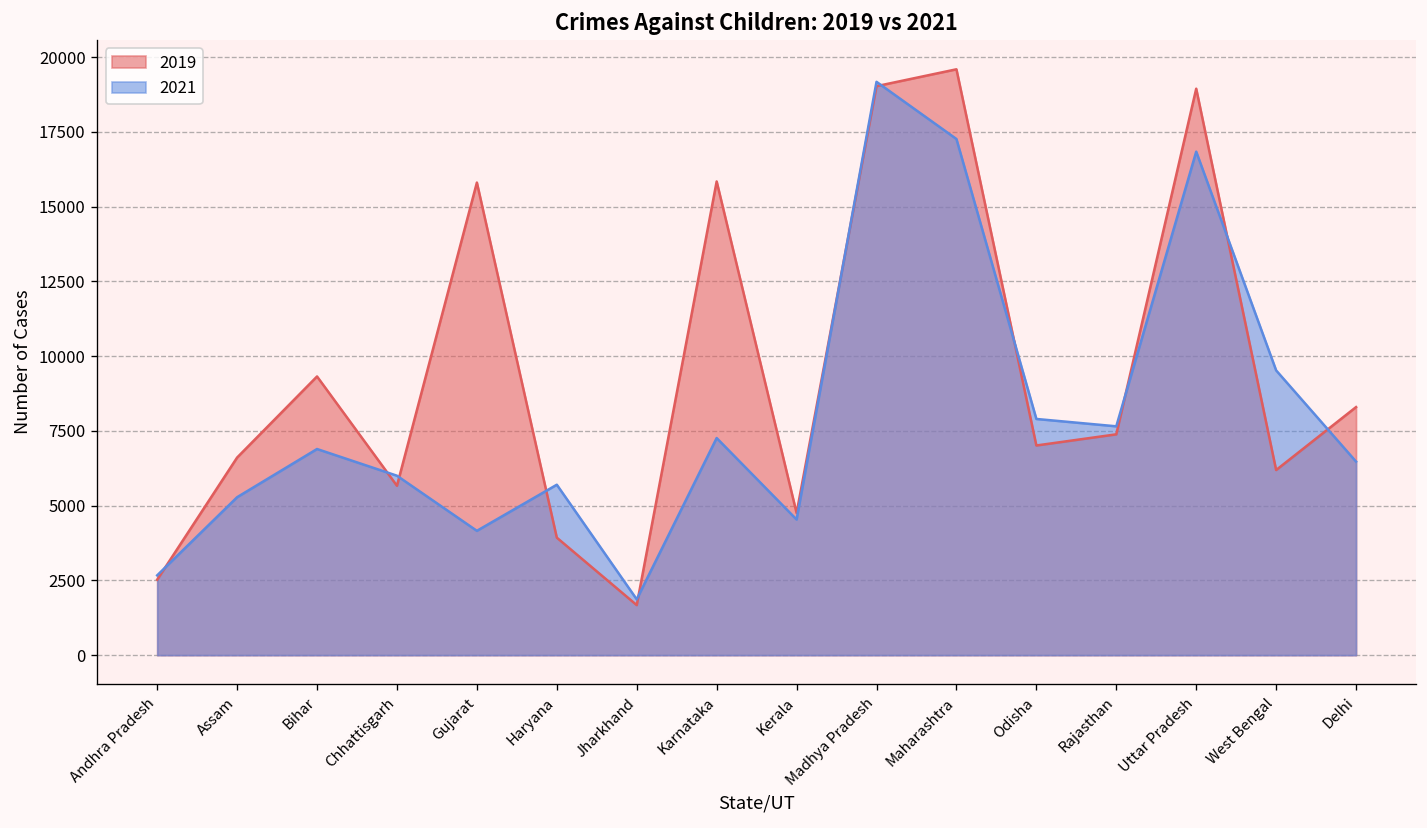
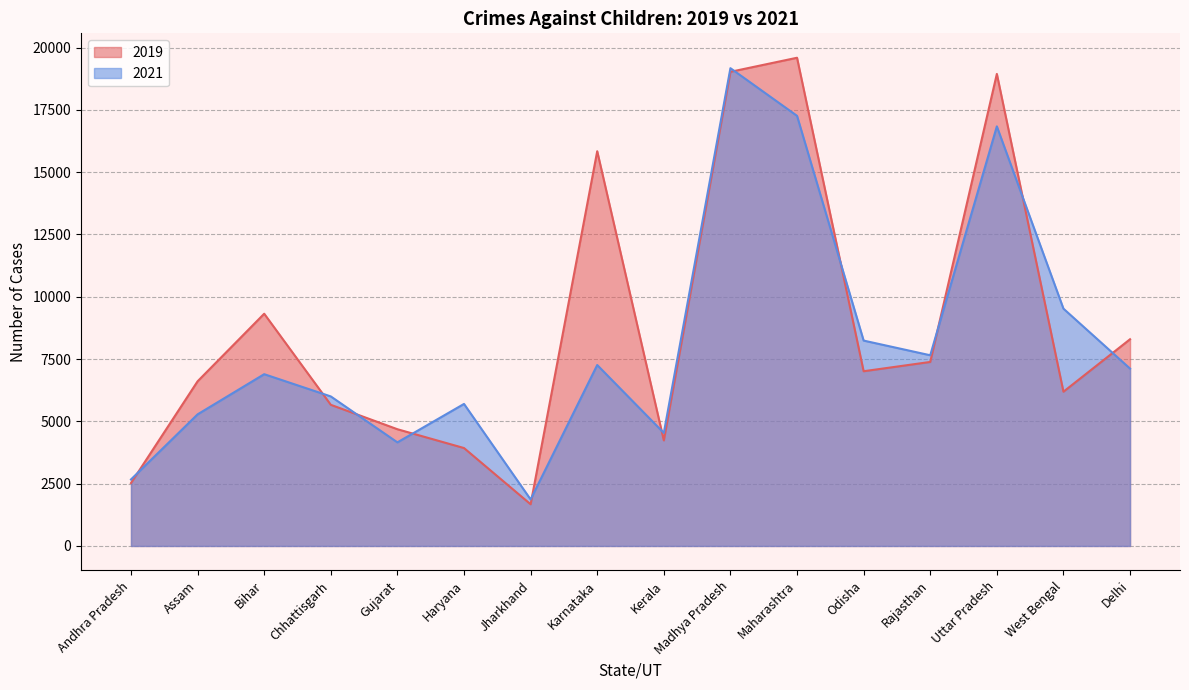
2019, Gujarat: 15800 -> 4700
2019, Kerala: 4800 -> 4200
2021, Odisha: 7900 -> 8200
2021, Delhi: 6500 -> 7100
